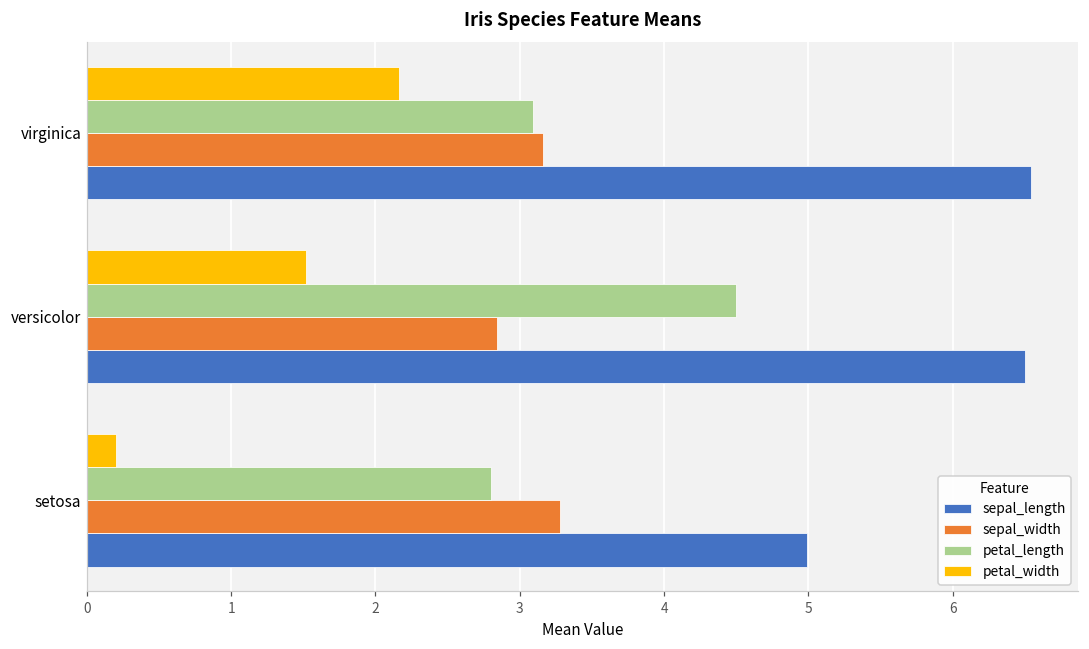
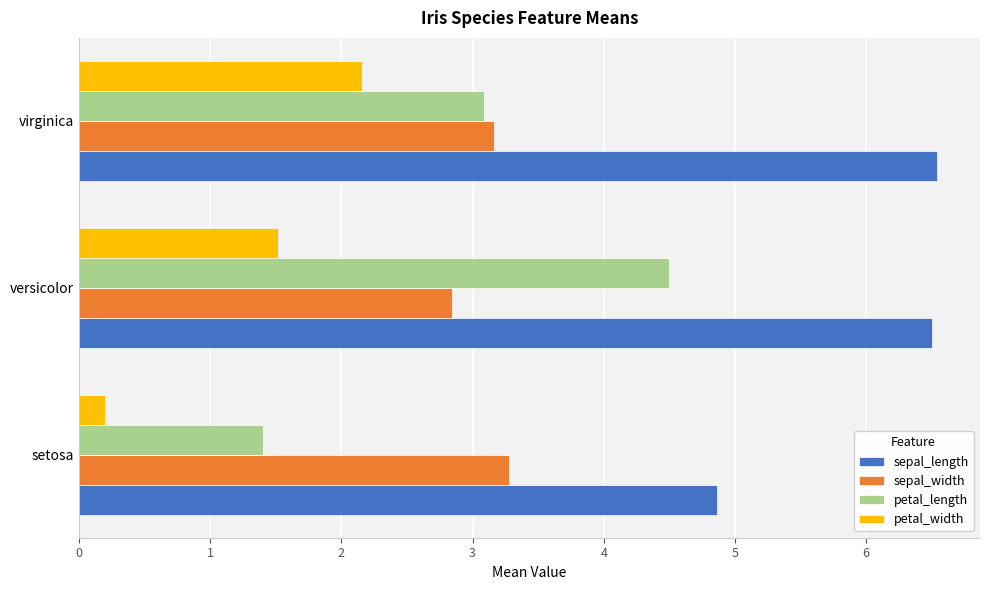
petal_length, setosa: 2.8 -> 1.4
sepal_length, setosa: 4.99 -> 4.86
